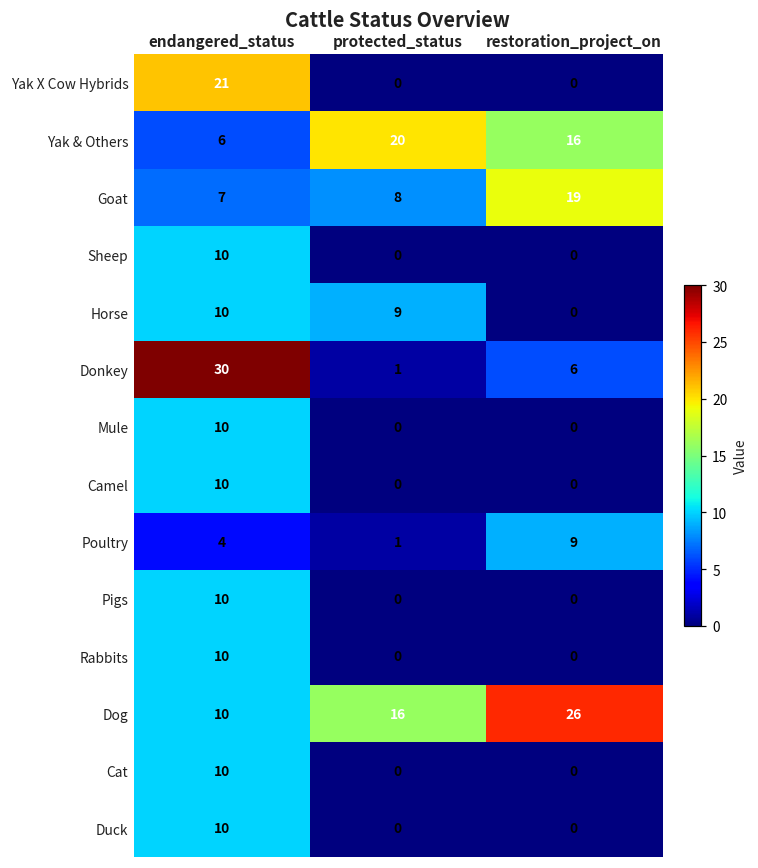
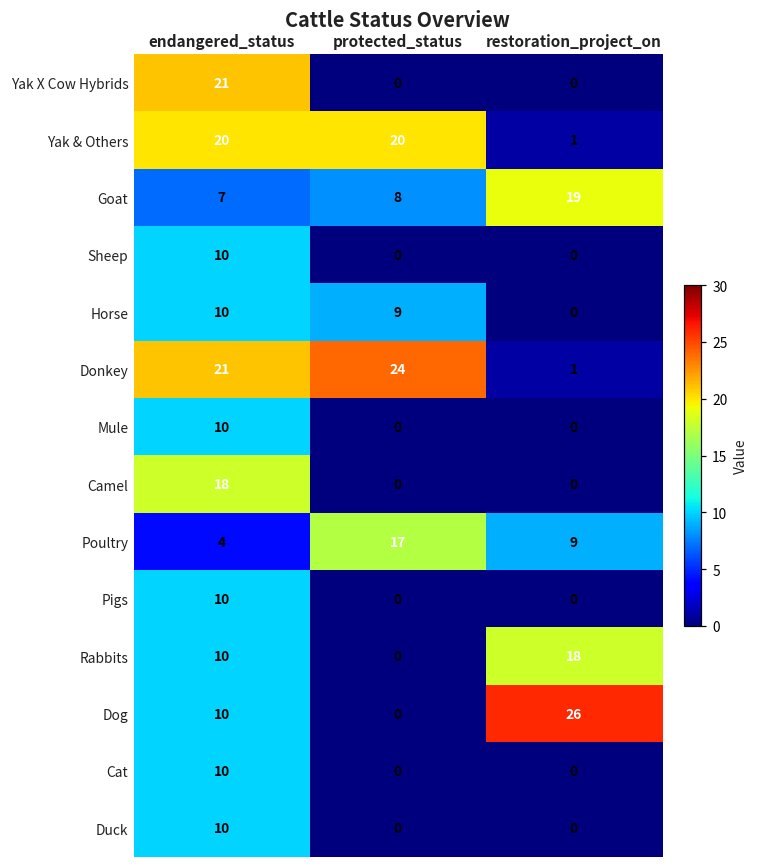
Yak & Others, endangered_status: 6 -> 20
Yak & Others, restoration_project_on: 16 -> 1
Donkey, endangered_status: 30 -> 21
Donkey, protected_status: 1 -> 24
Donkey, restoration_project_on: 6 -> 1
Camel, endangered_status: 10 -> 18
Poultry, protected_status: 1 -> 17
Rabbits, restoration_project_on: 0 -> 18
Dog, protected_status: 16 -> 0
